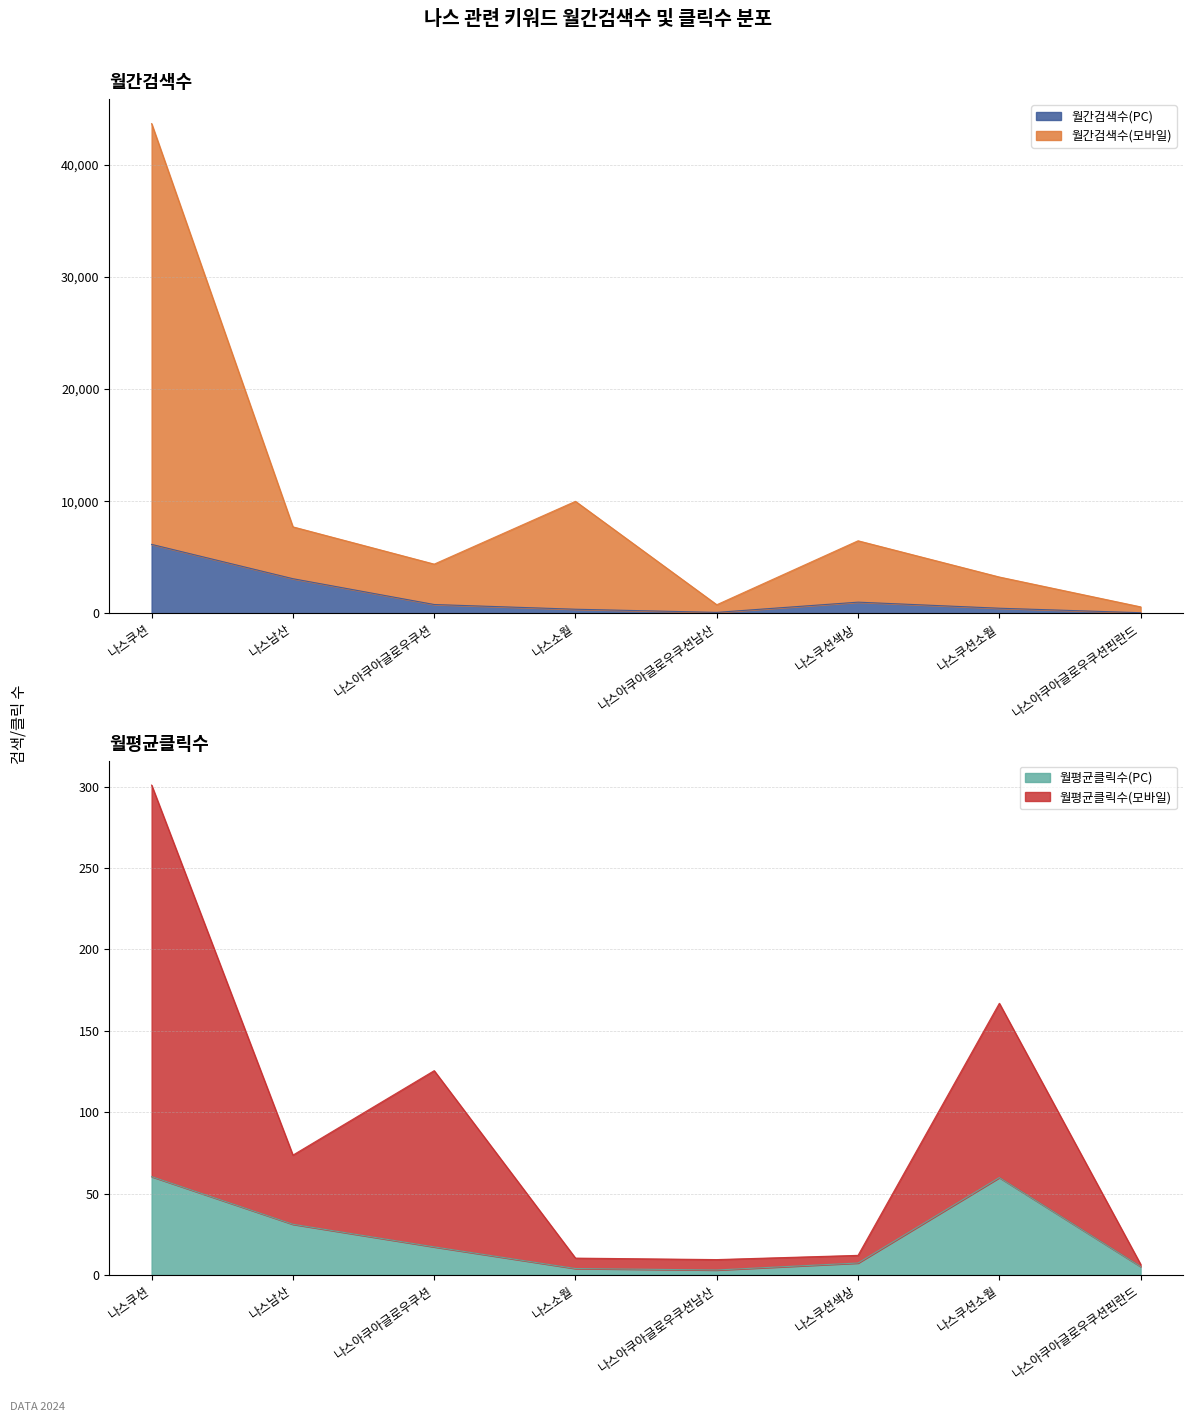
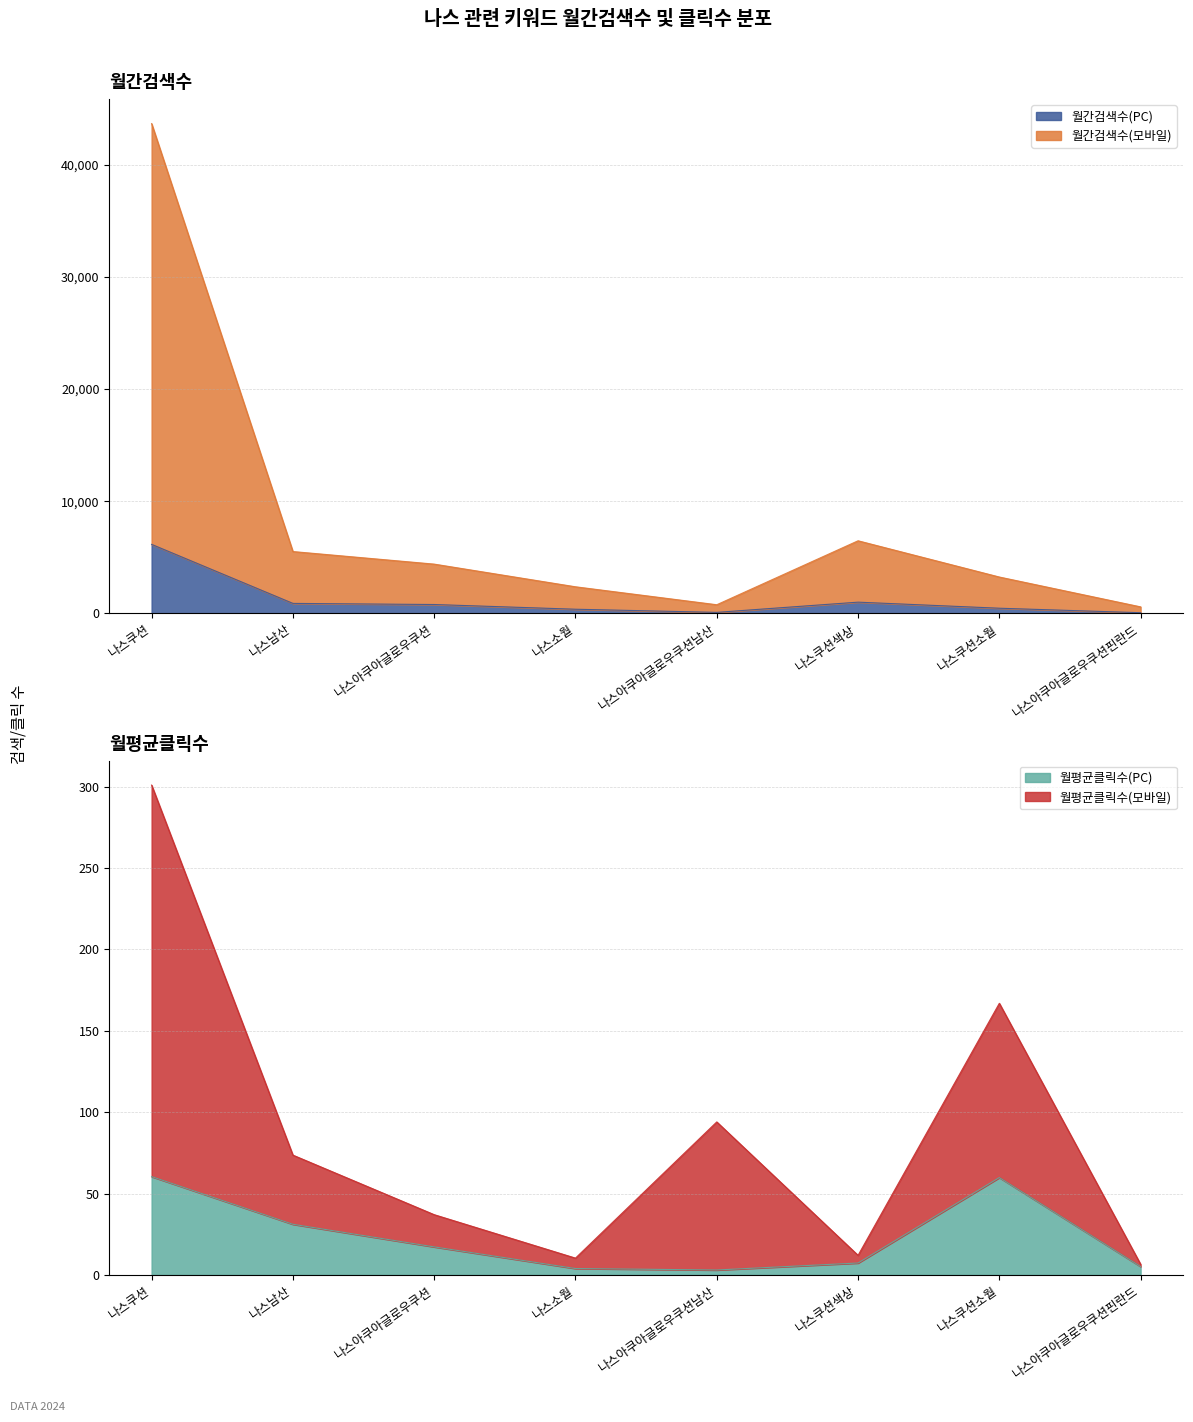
월간검색수, 월간검색수(PC), 나스남산: 3,100 -> 900
월간검색수, 월간검색수(모바일), 나스소월: 9,600 -> 2,000
월평균클릭수, 월평균클릭수(모바일), 나스아쿠아글로우쿠션: 108 -> 20
월평균클릭수, 월평균클릭수(모바일), 나스아쿠아글로우쿠션남산: 6 -> 91
